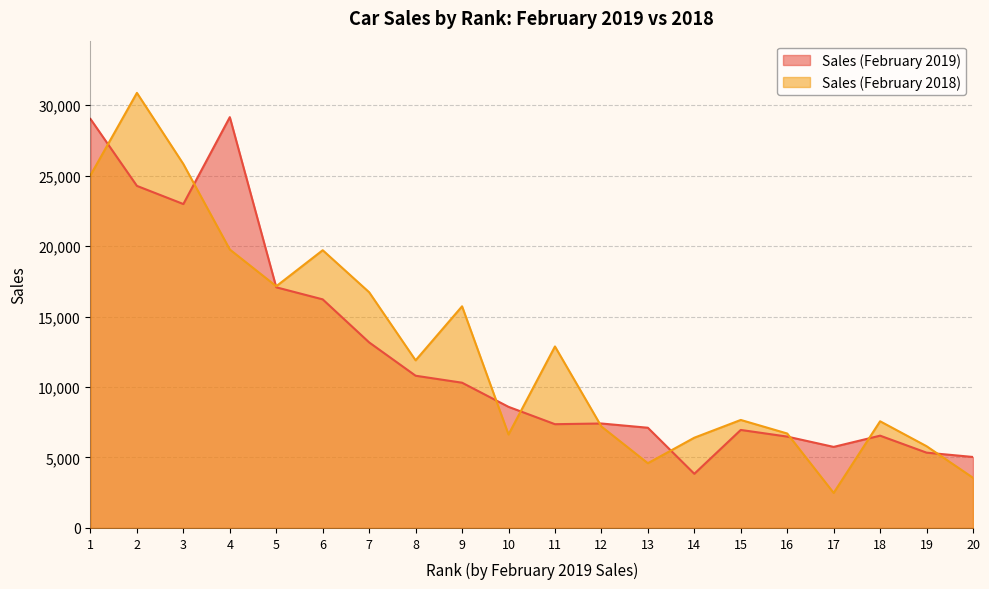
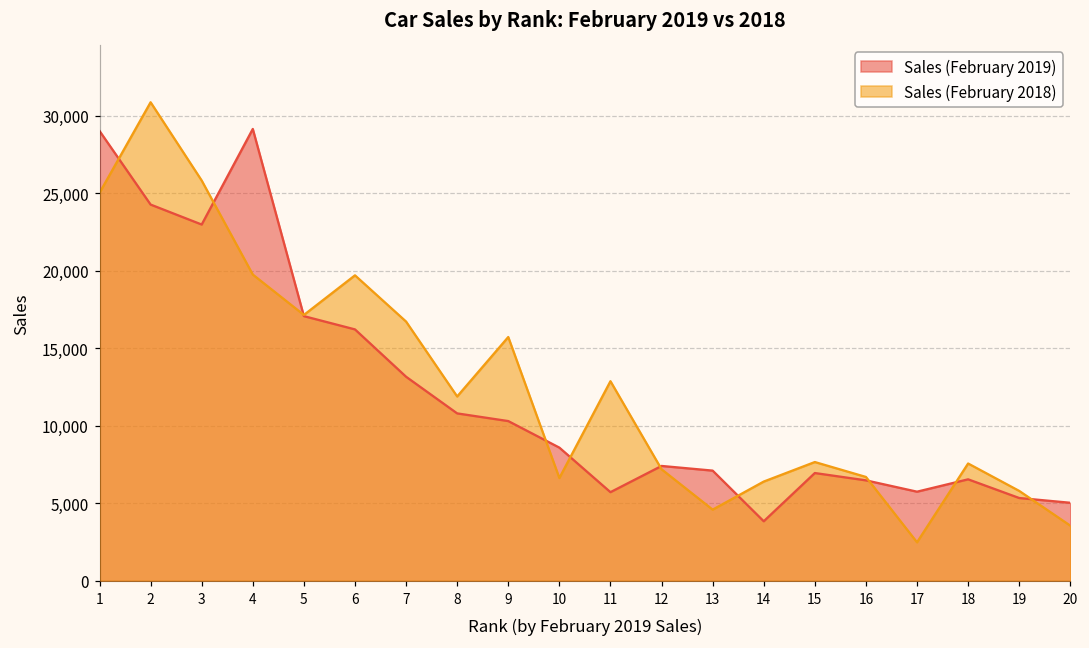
Sales (February 2019), 11: 7,400 -> 5,700
